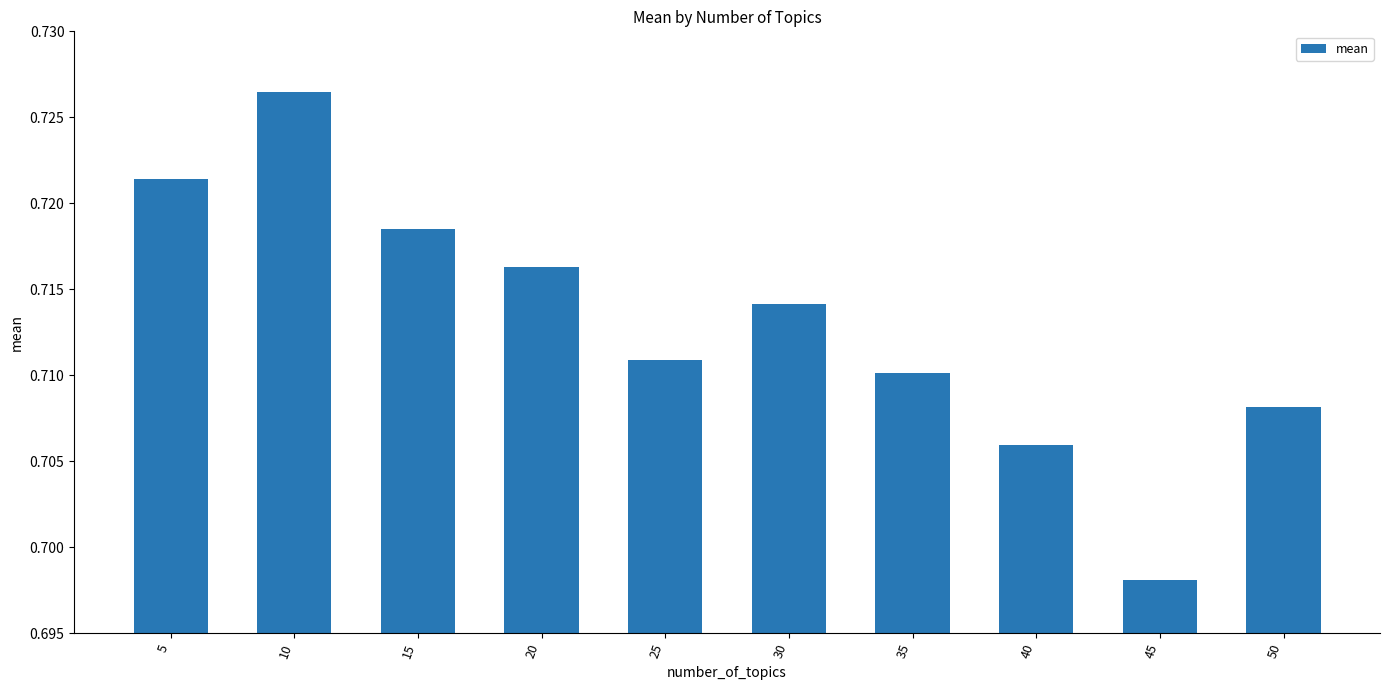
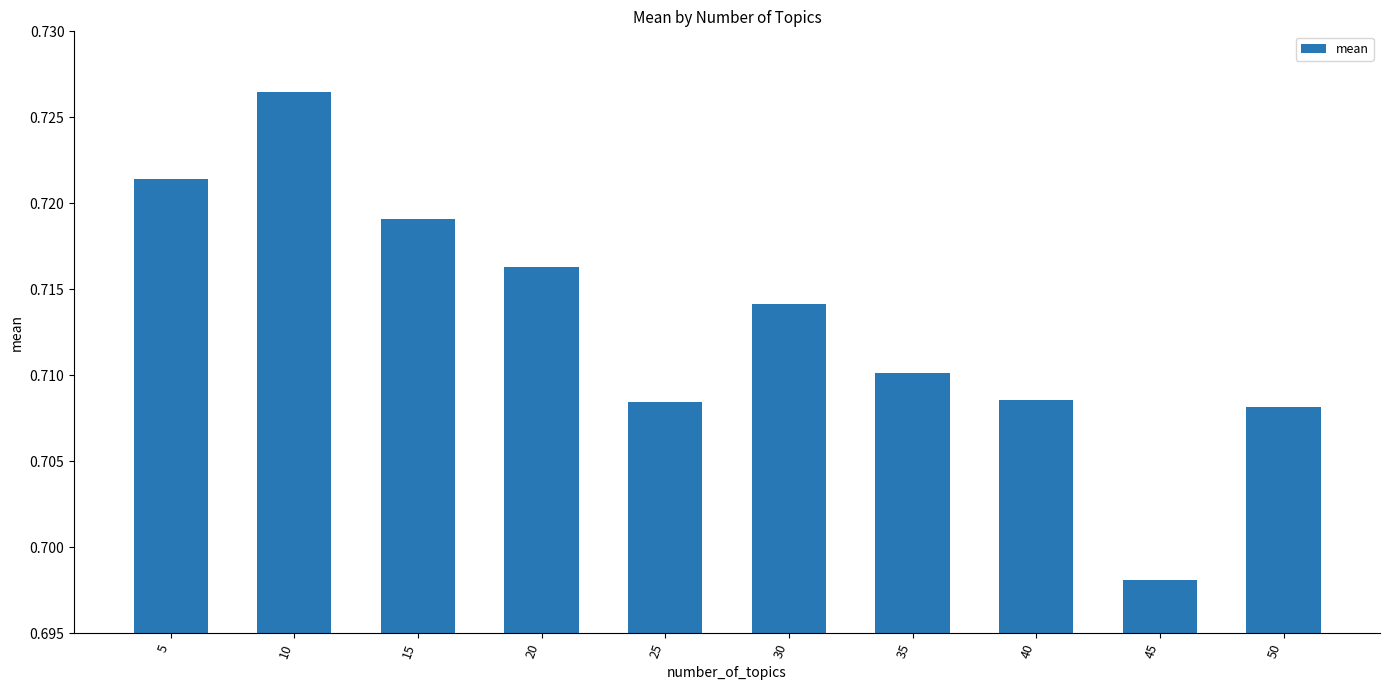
15: 0.7185 -> 0.7191
25: 0.7109 -> 0.7085
40: 0.7060 -> 0.7086
